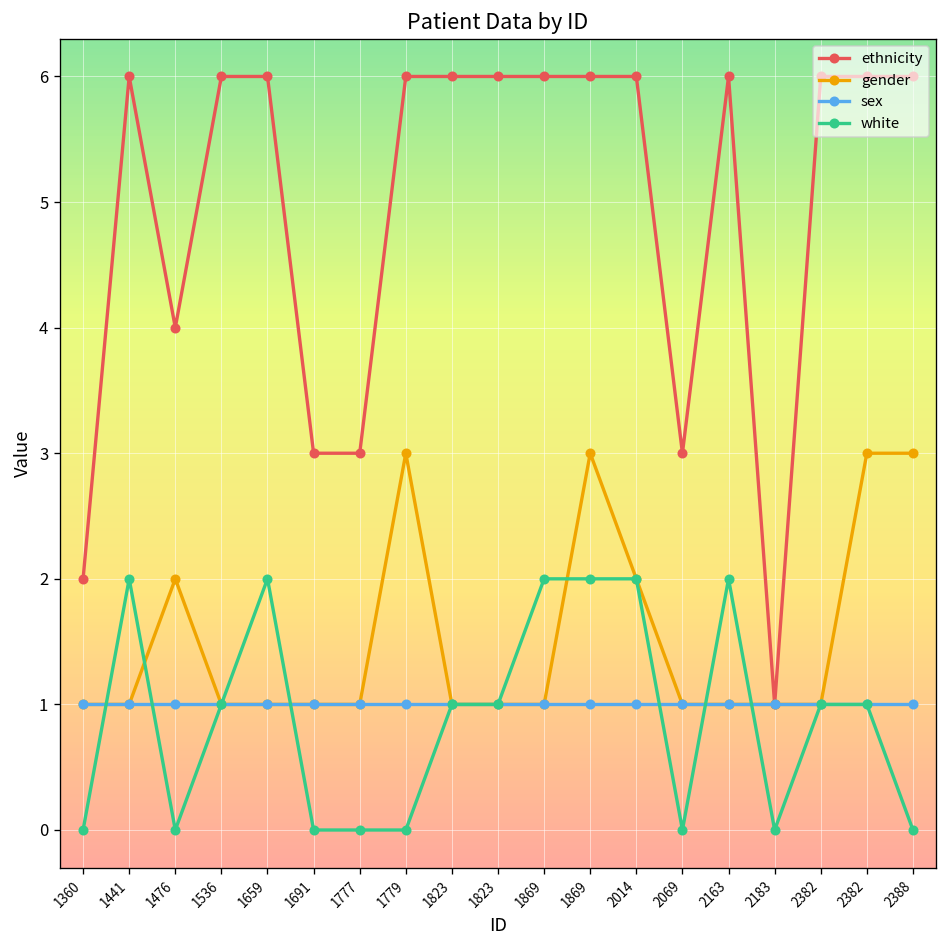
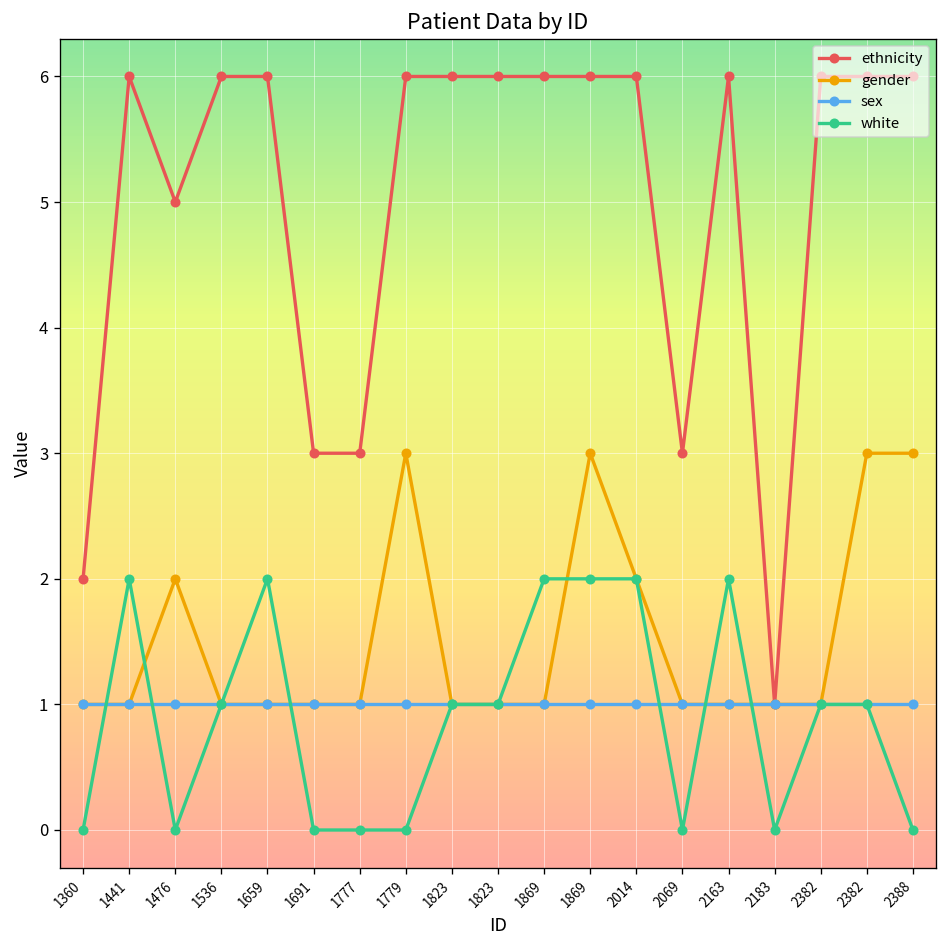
ethnicity, 1476: 4 -> 5
